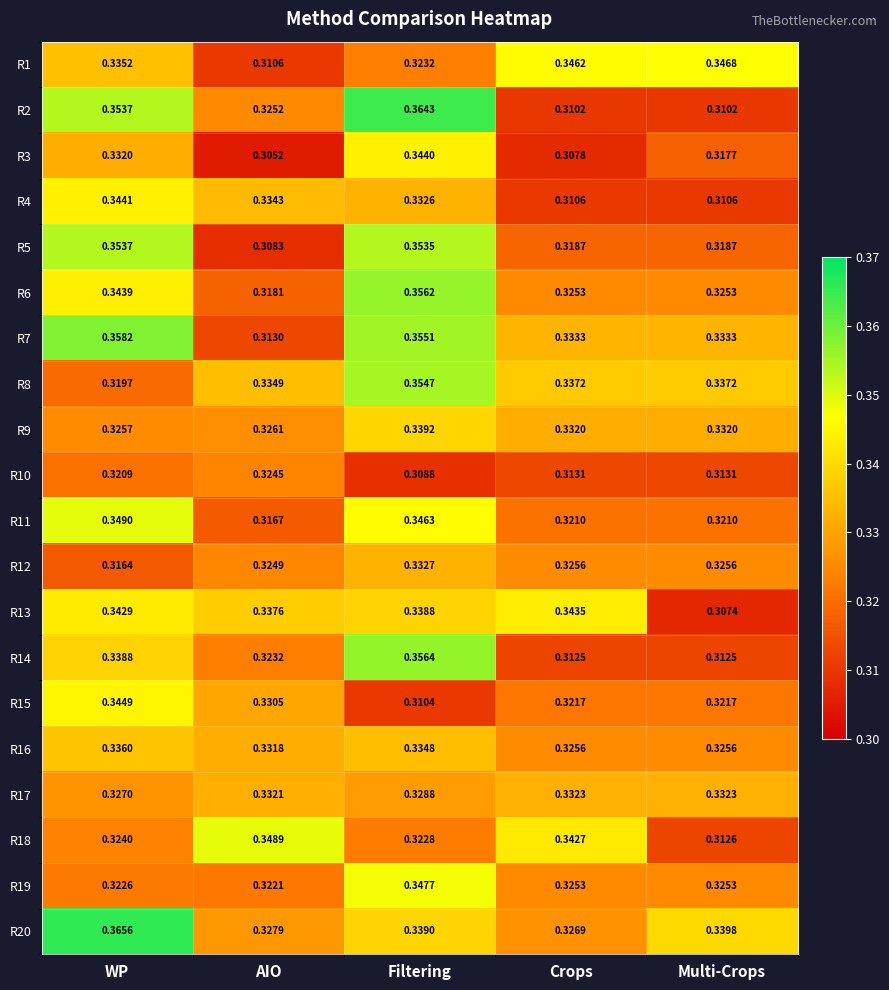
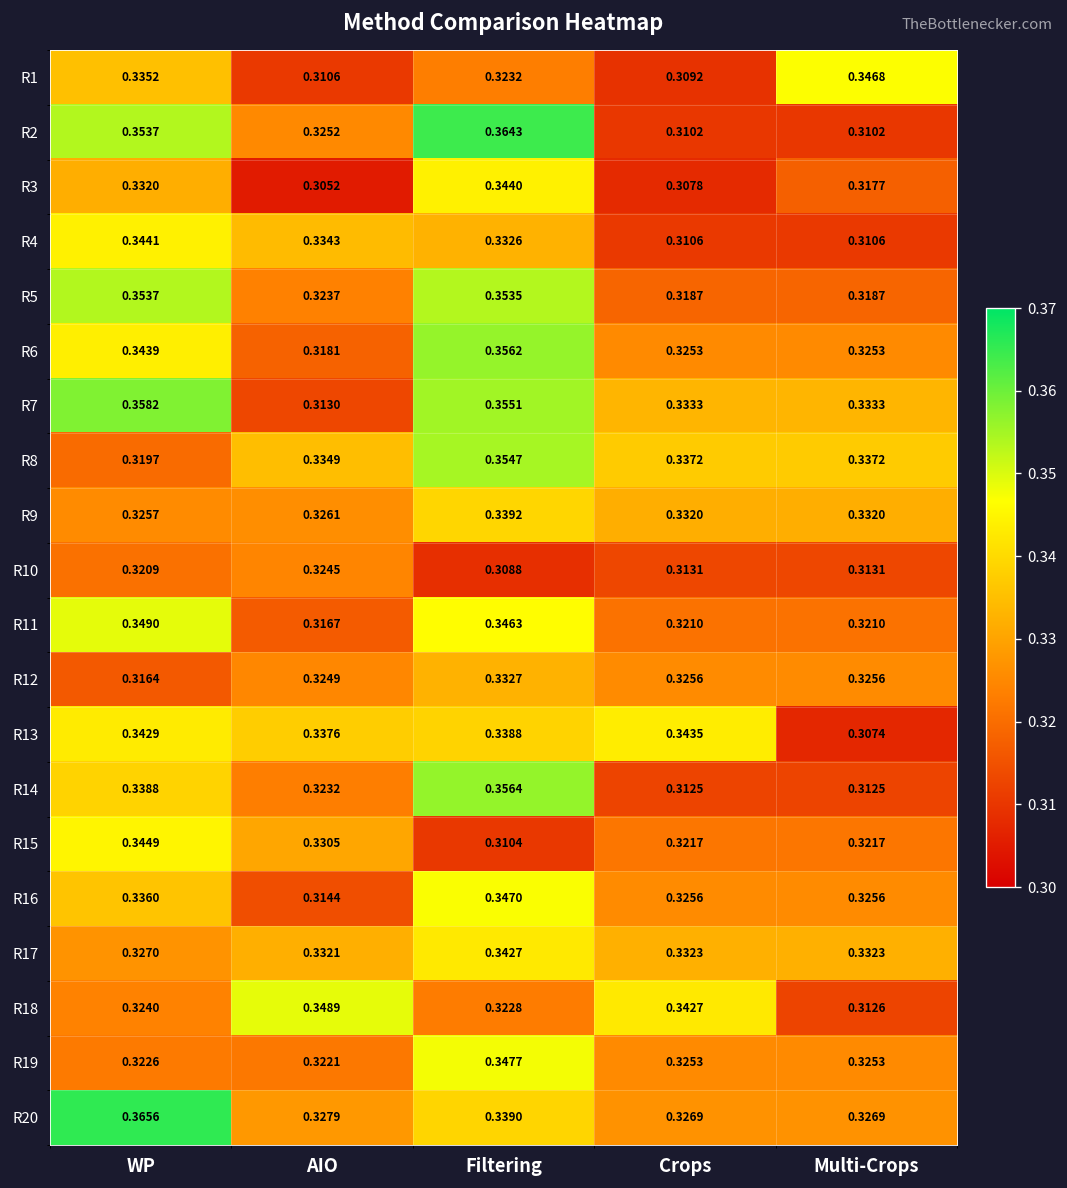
R1, Crops: 0.3462 -> 0.3092
R5, AIO: 0.3083 -> 0.3237
R16, AIO: 0.3318 -> 0.3144
R16, Filtering: 0.3348 -> 0.3470
R17, Filtering: 0.3288 -> 0.3427
R20, Multi-Crops: 0.3398 -> 0.3269
